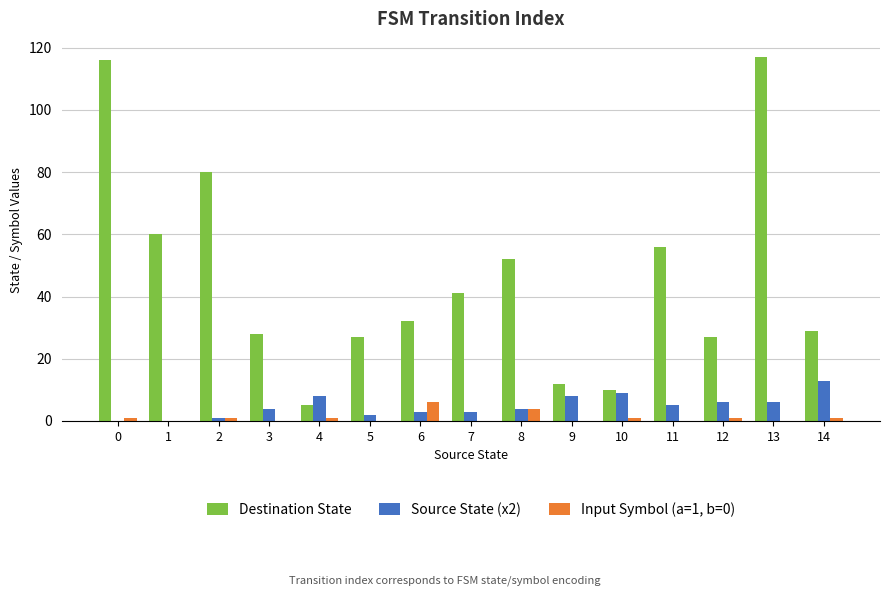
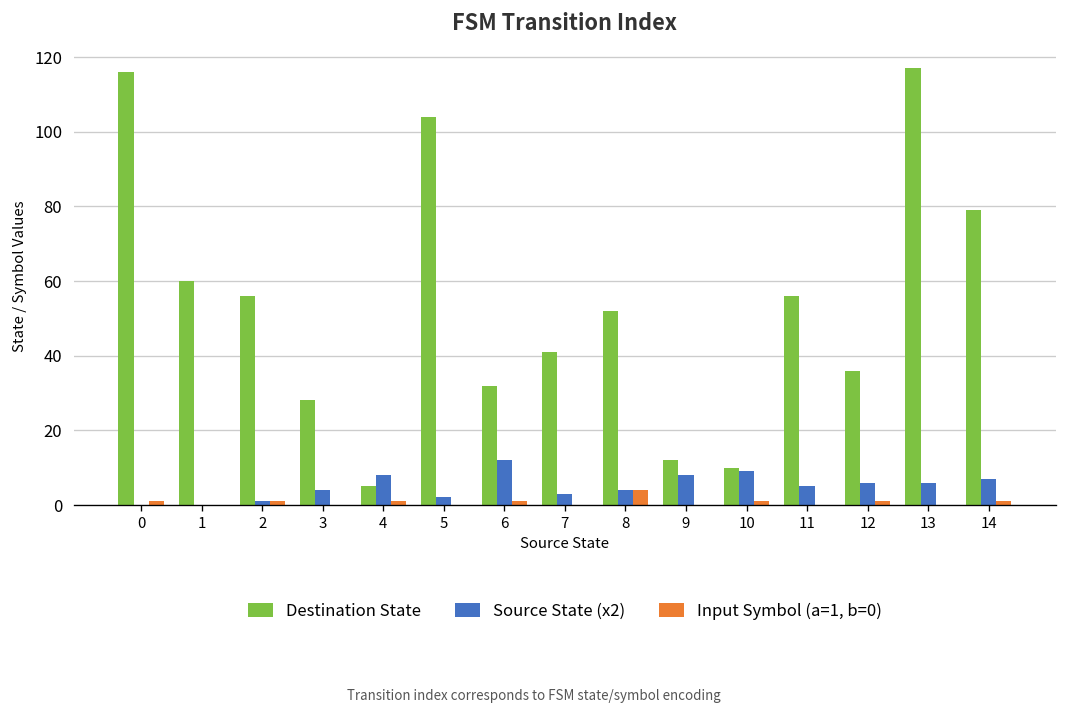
Destination State, 2: 80 -> 56
Destination State, 5: 27 -> 104
Source State (x2), 6: 3 -> 12
Input Symbol (a=1, b=0), 6: 6 -> 1
Destination State, 12: 27 -> 36
Destination State, 14: 29 -> 79
Source State (x2), 14: 13 -> 7
